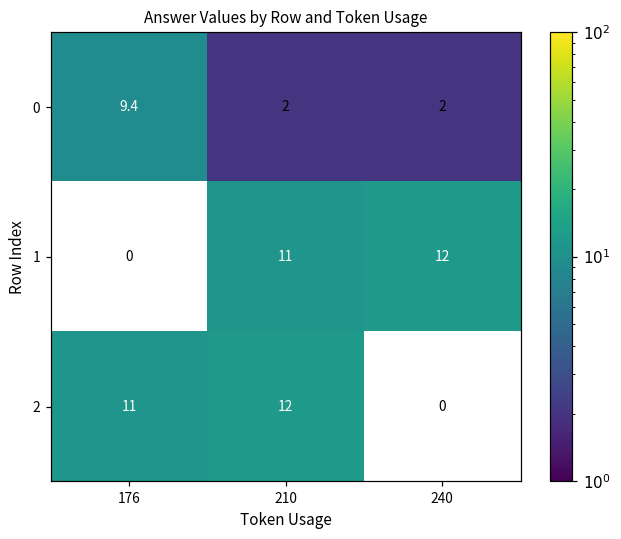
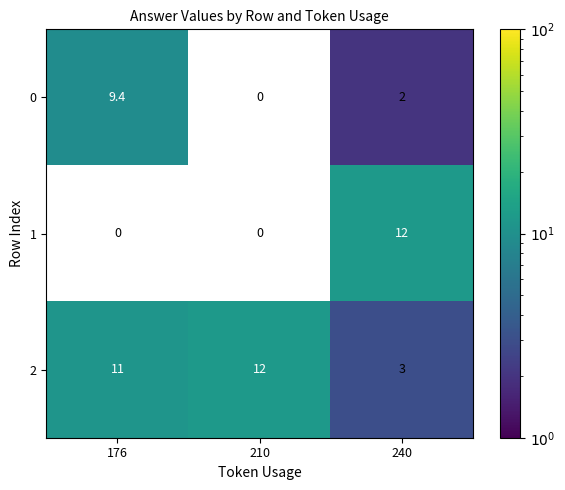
0, 210: 2 -> 0
1, 210: 11 -> 0
2, 240: 0 -> 3
